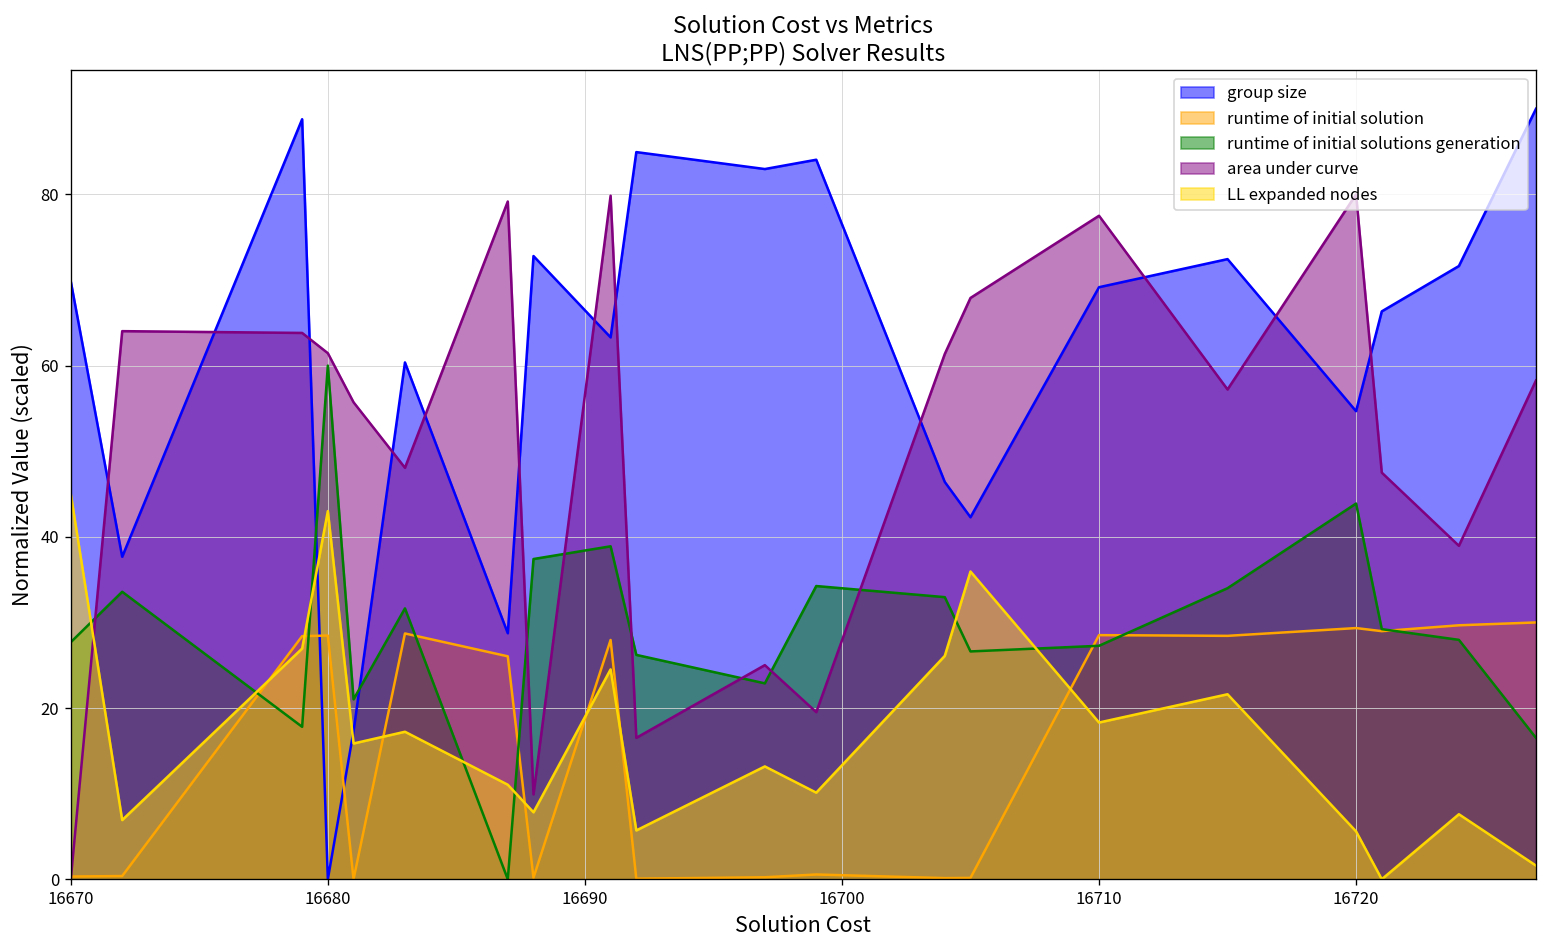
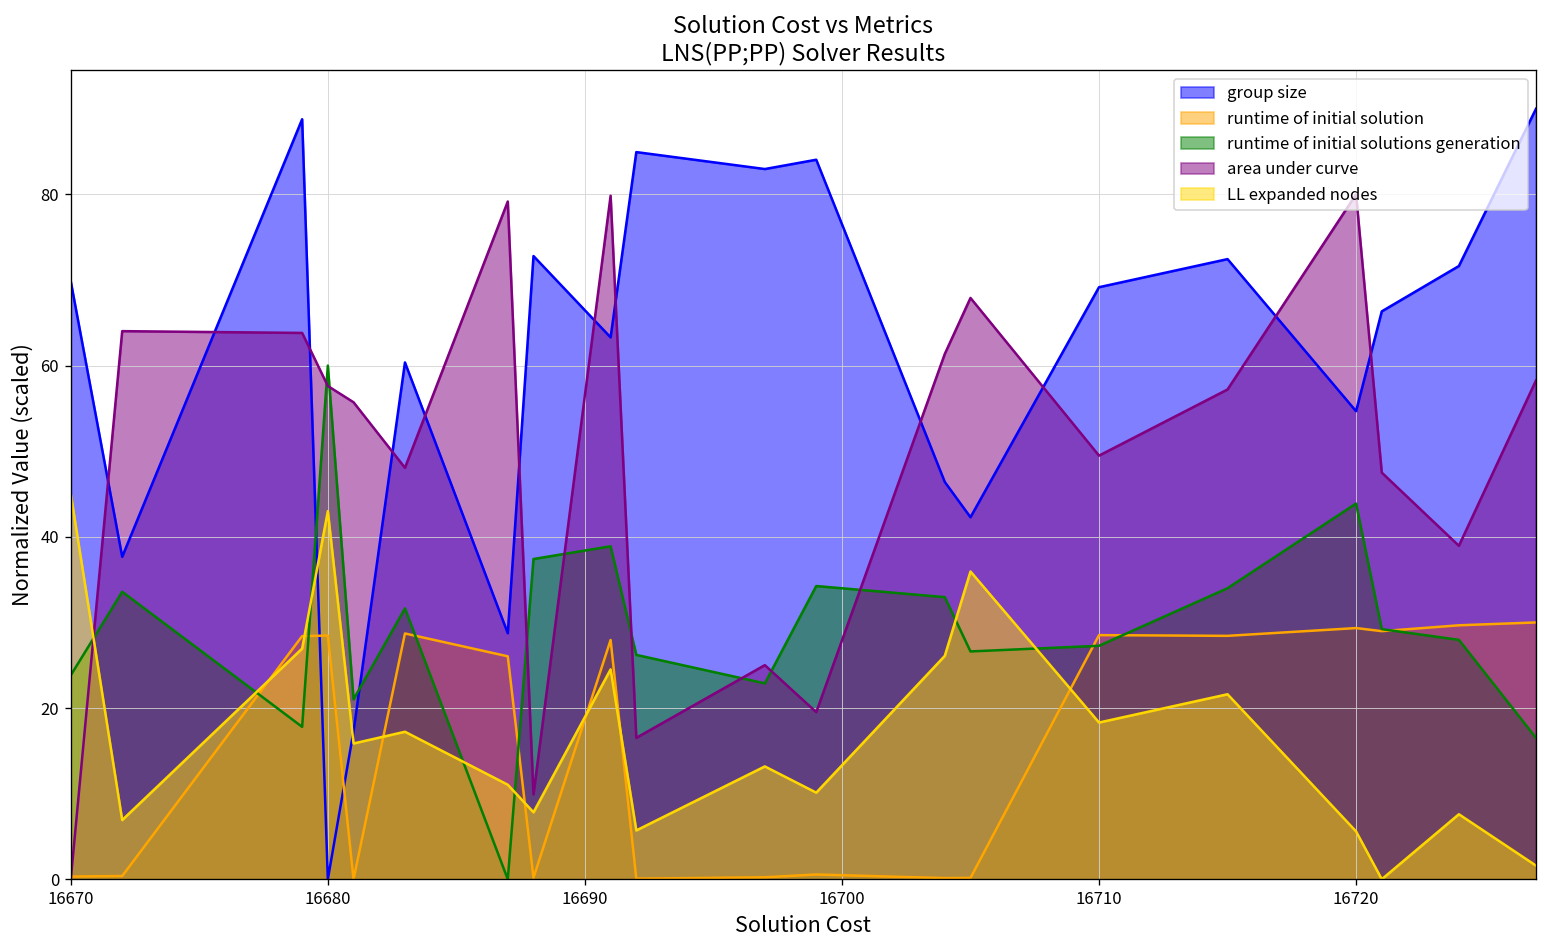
runtime of initial solutions generation, 16670: 28 -> 24
area under curve, 16680: 61 -> 58
area under curve, 16710: 78 -> 49
